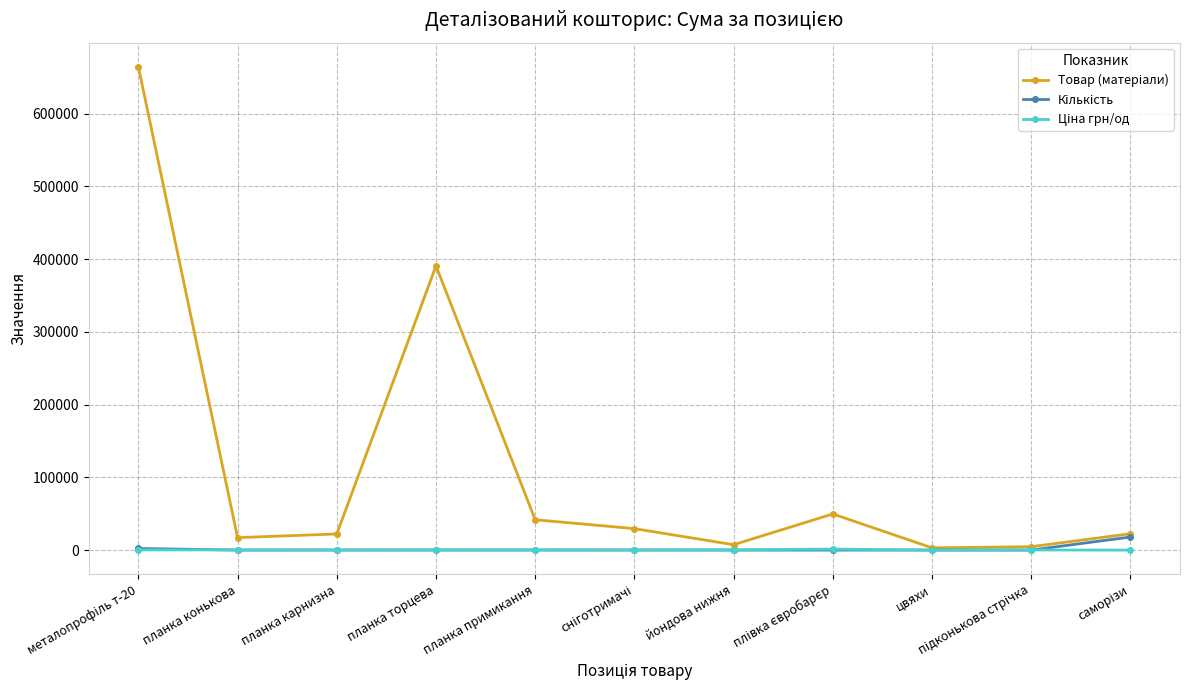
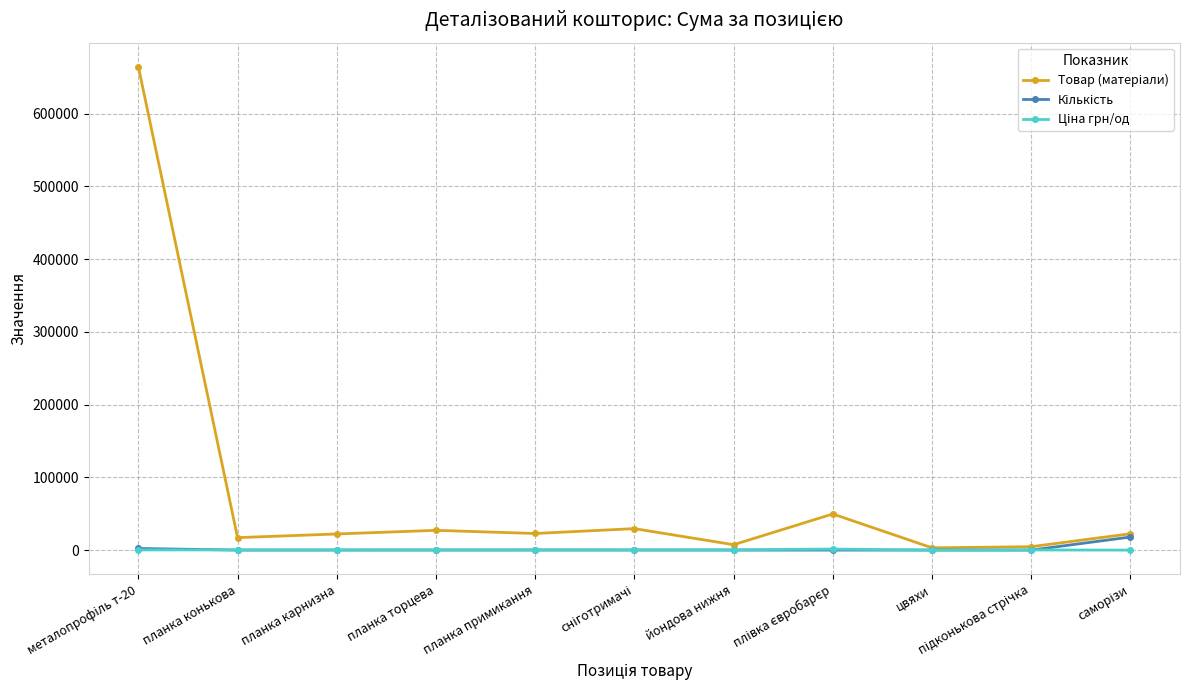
Товар (матеріали), планка торцева: 390000 -> 30000
Товар (матеріали), планка примикання: 40000 -> 20000
